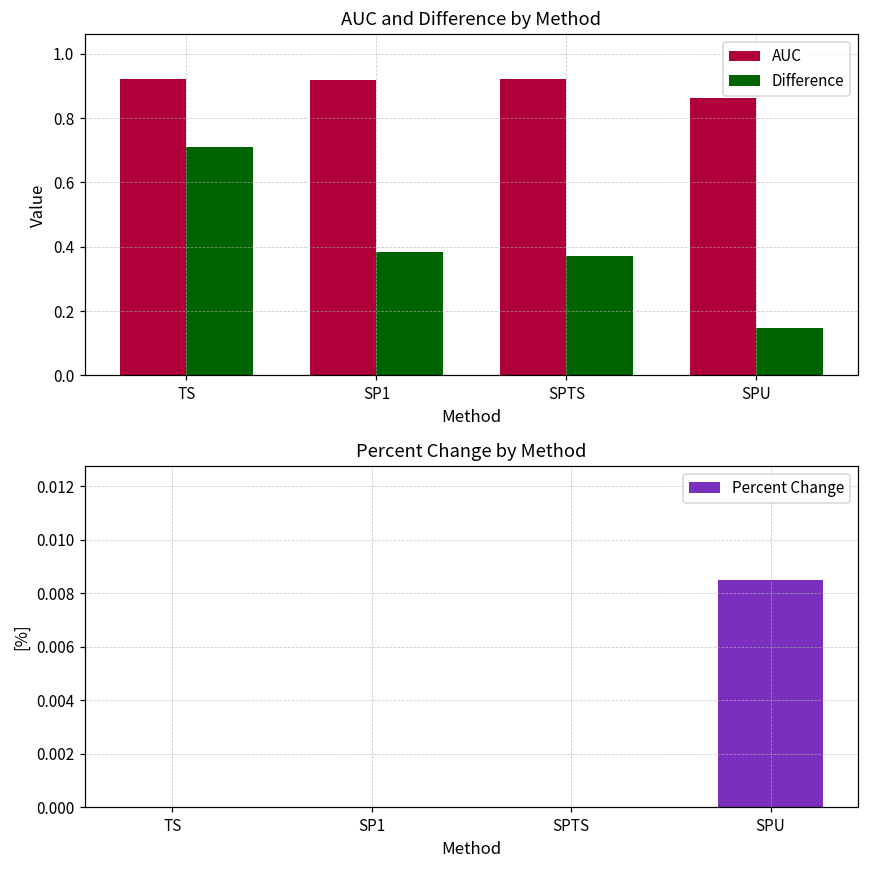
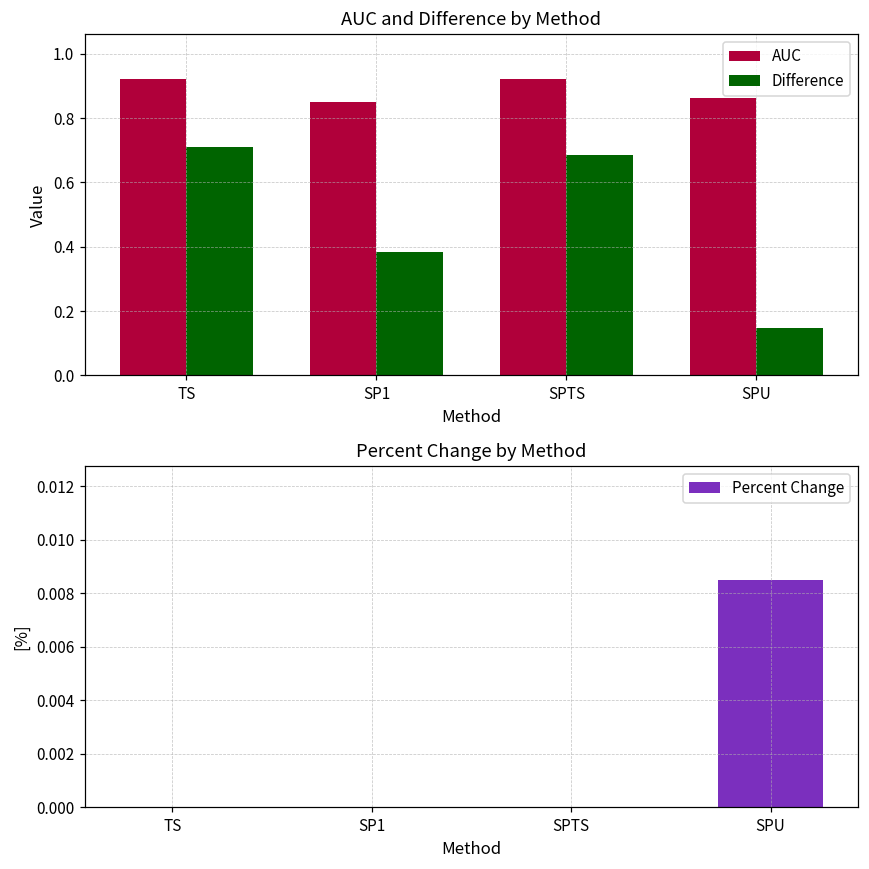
AUC and Difference by Method, AUC, SP1: 0.92 -> 0.85
AUC and Difference by Method, Difference, SPTS: 0.37 -> 0.68
